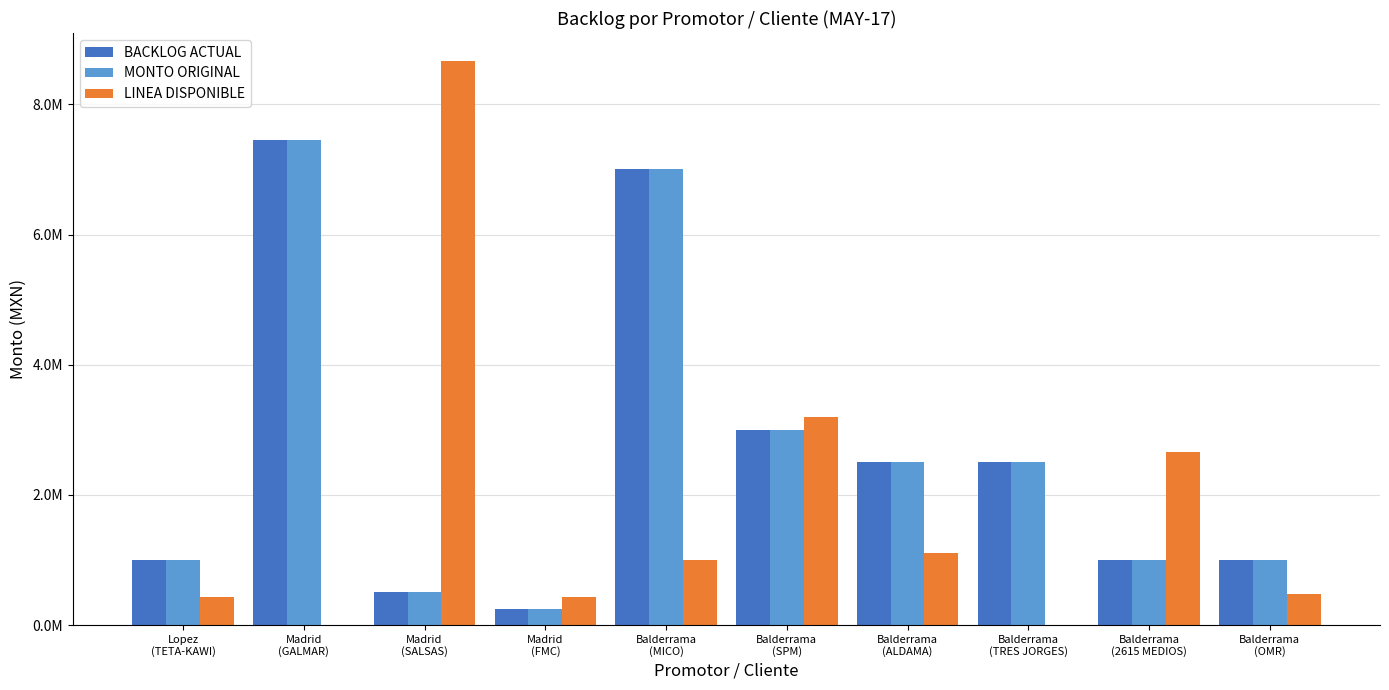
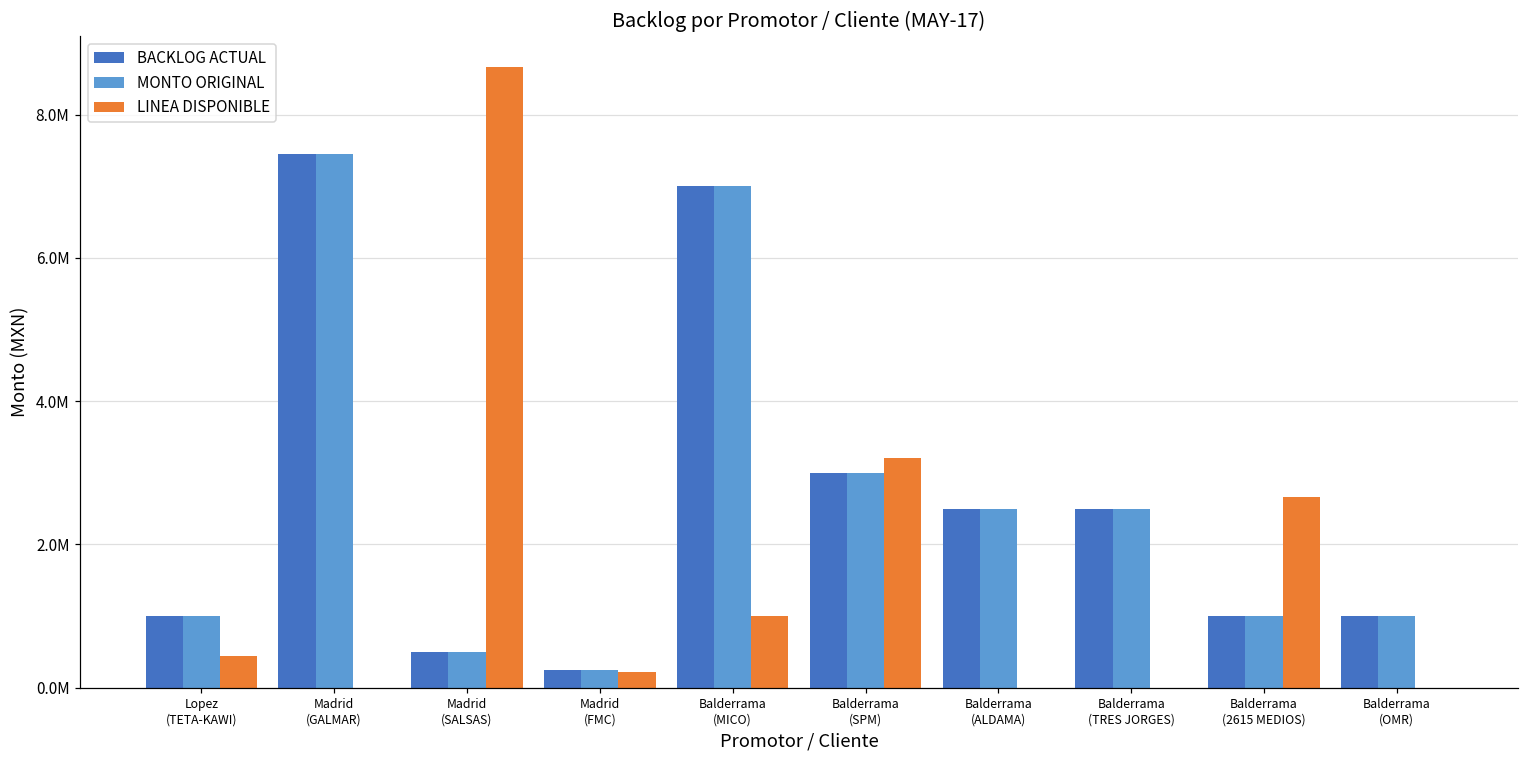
LINEA DISPONIBLE, Madrid (FMC): 400000 -> 200000
LINEA DISPONIBLE, Balderrama (ALDAMA): 1100000 -> 0
LINEA DISPONIBLE, Balderrama (OMR): 500000 -> 0
